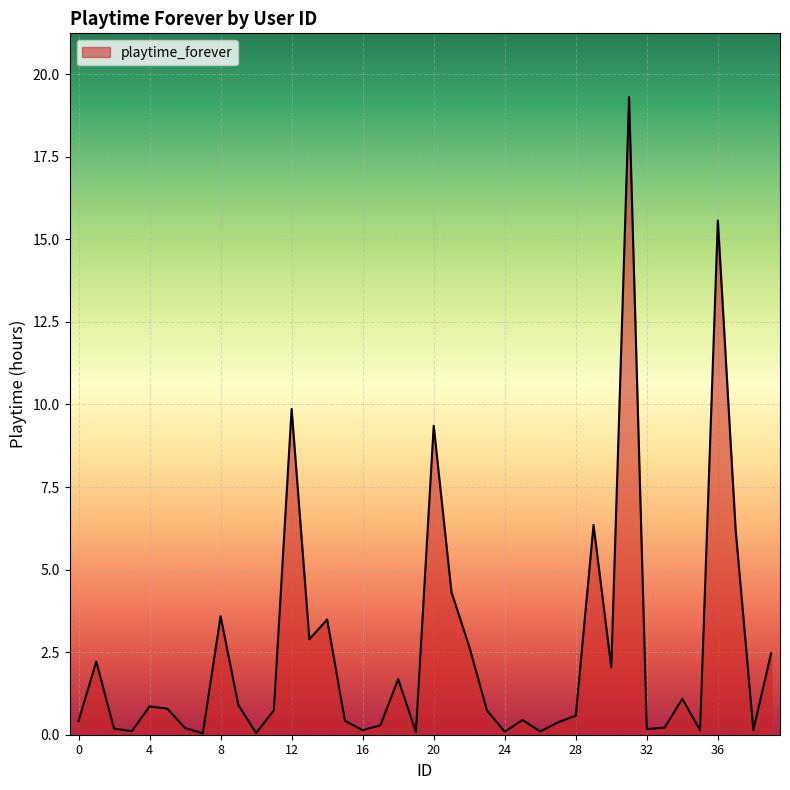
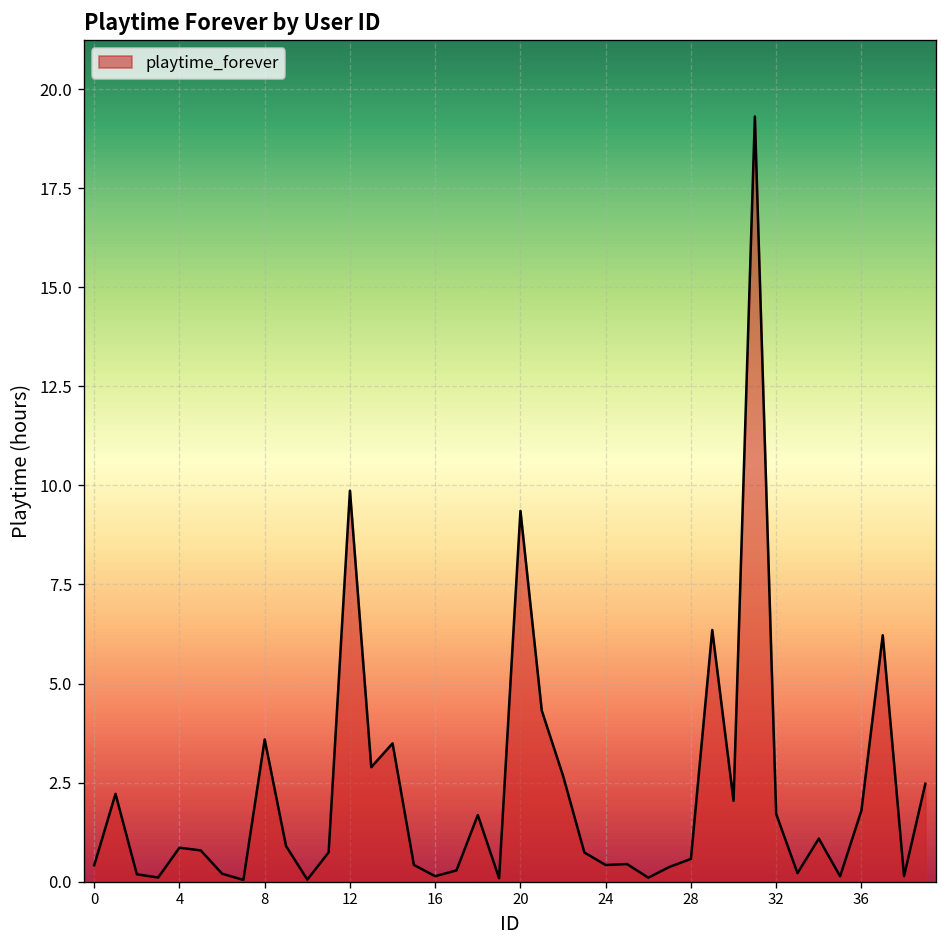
24: 0.1 -> 0.4
32: 0.2 -> 1.7
36: 15.6 -> 1.8
